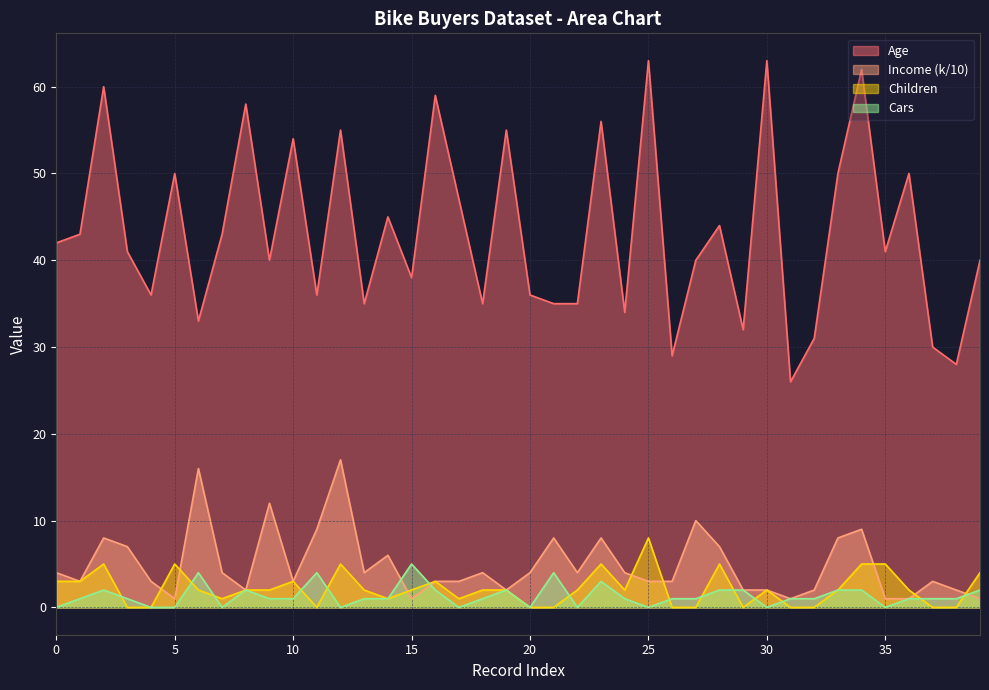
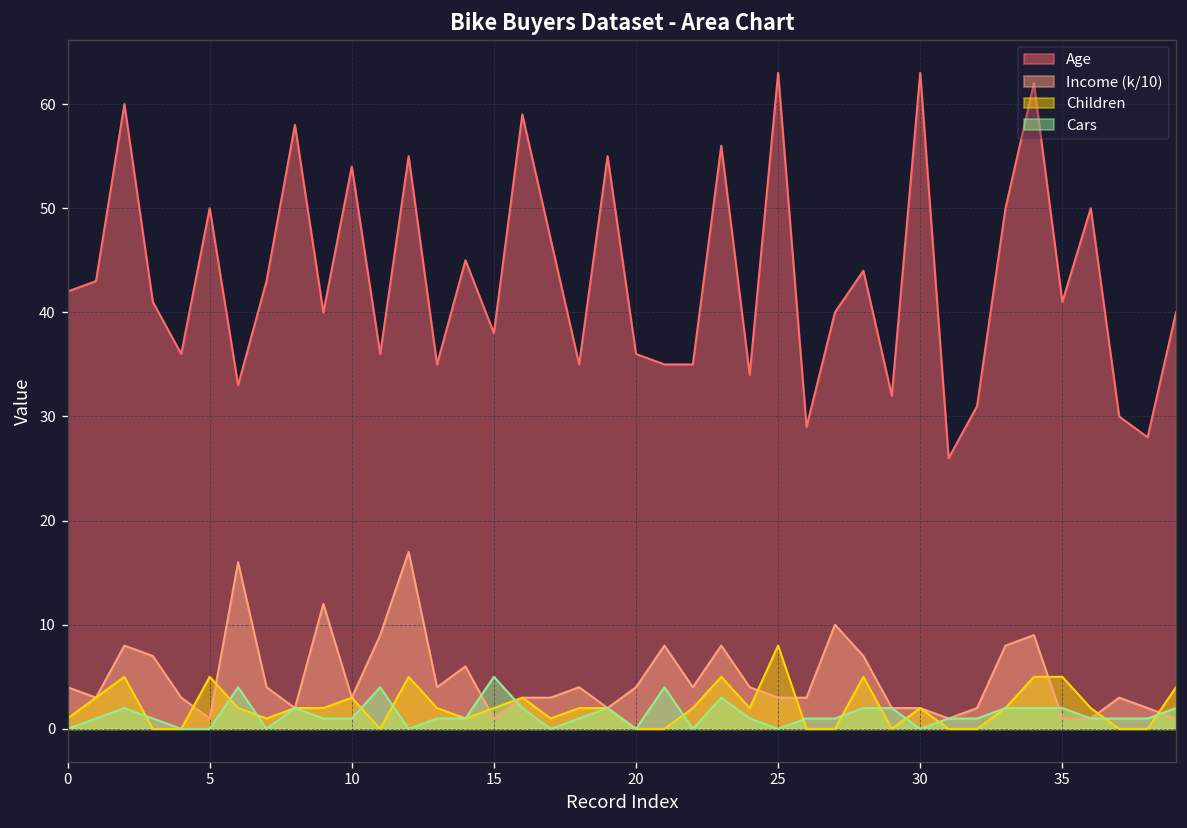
Children, 0: 3 -> 1
Cars, 35: 0 -> 2
